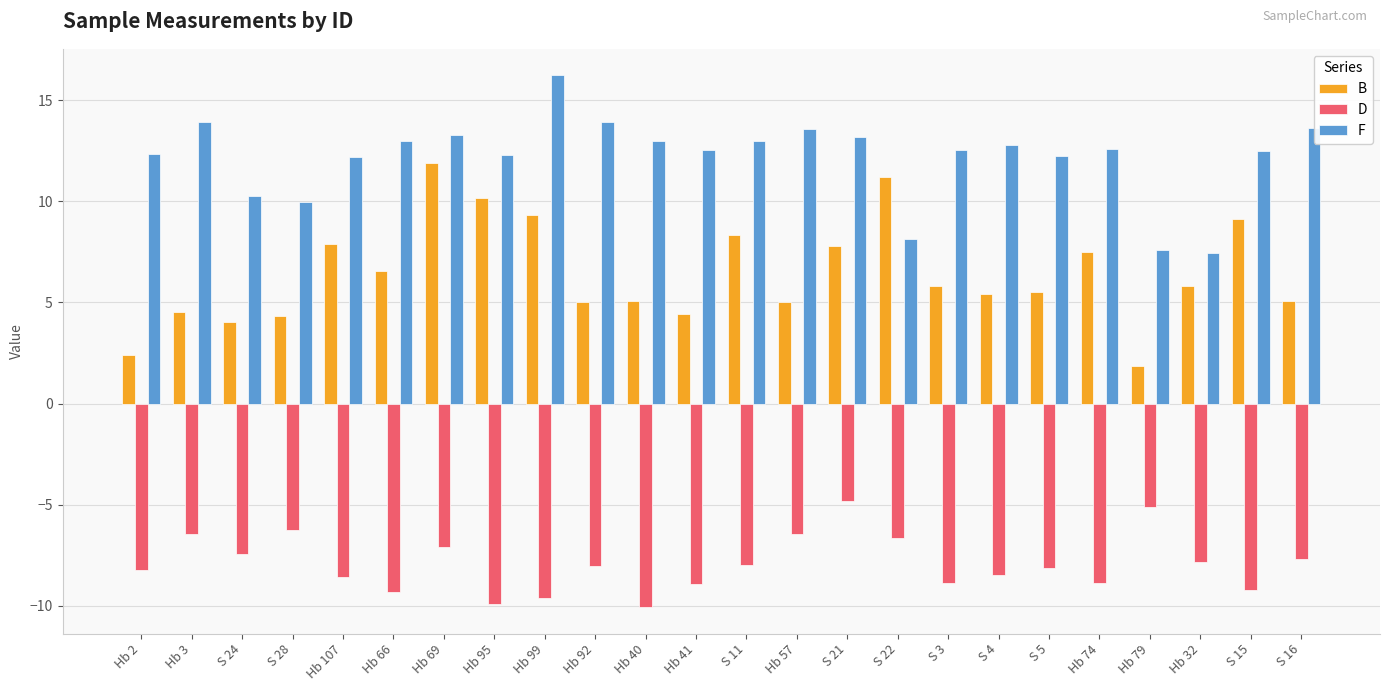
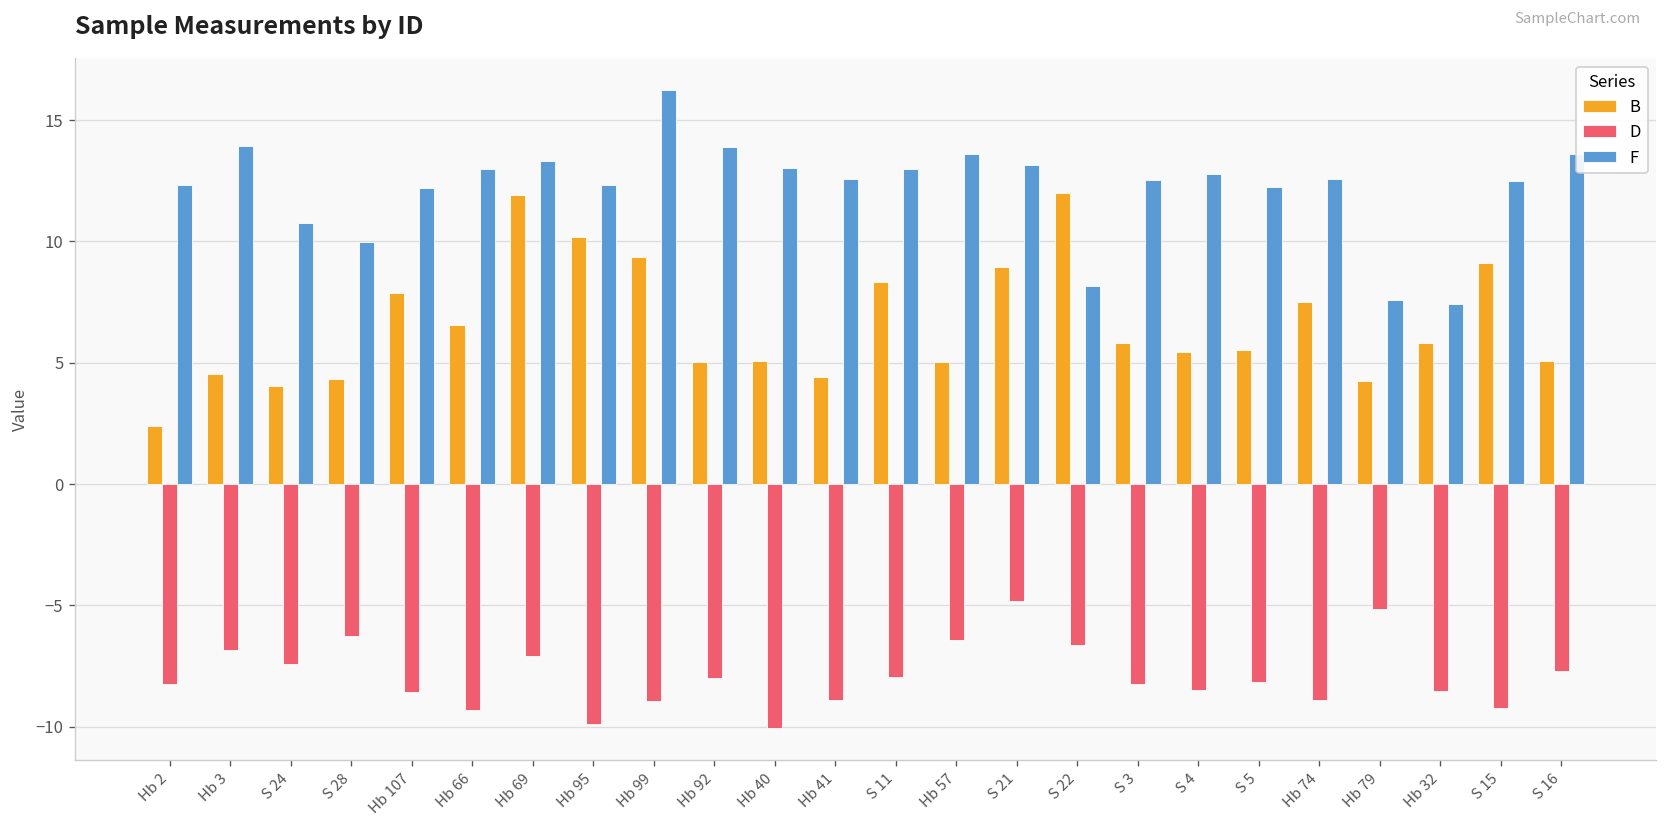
D, Hb 3: -6.5 -> -6.9
F, S 24: 10.3 -> 10.8
D, Hb 99: -9.6 -> -8.9
B, S 21: 7.8 -> 9.0
B, S 22: 11.2 -> 12.0
D, S 3: -8.9 -> -8.2
B, Hb 79: 1.8 -> 4.3
D, Hb 32: -7.8 -> -8.5
